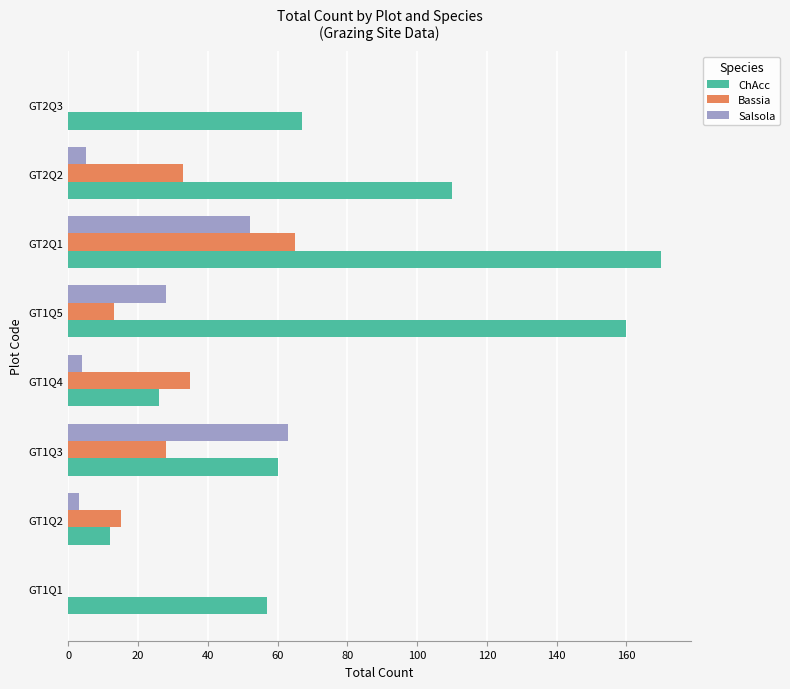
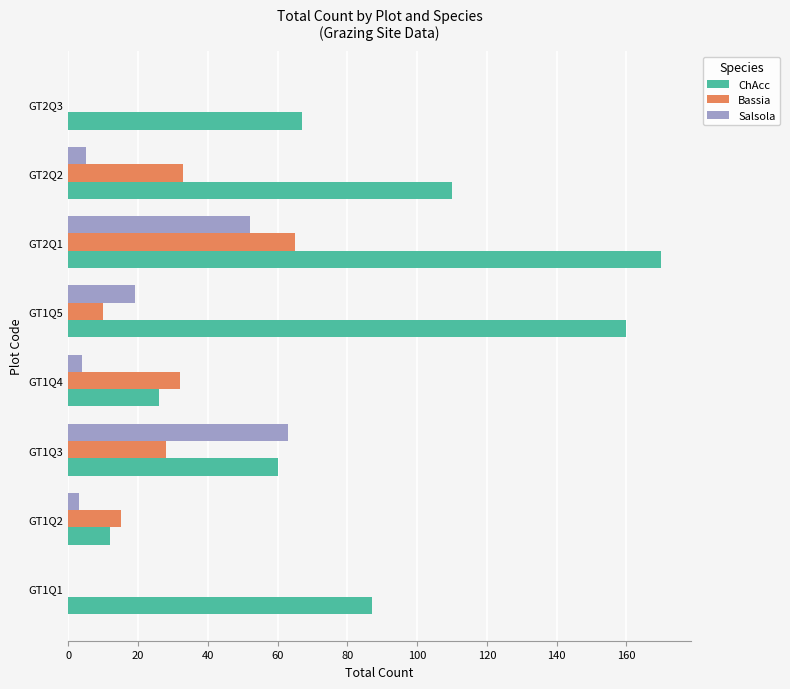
Salsola, GT1Q5: 28 -> 19
Bassia, GT1Q5: 13 -> 10
Bassia, GT1Q4: 35 -> 32
ChAcc, GT1Q1: 57 -> 87
